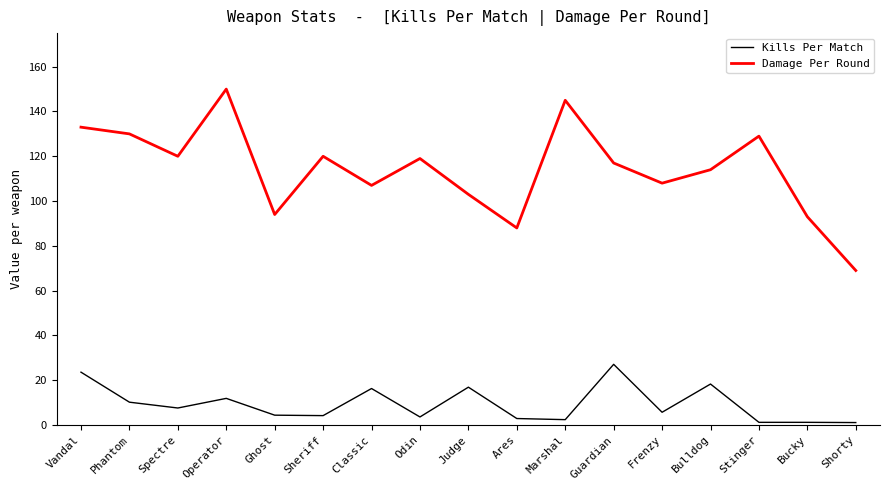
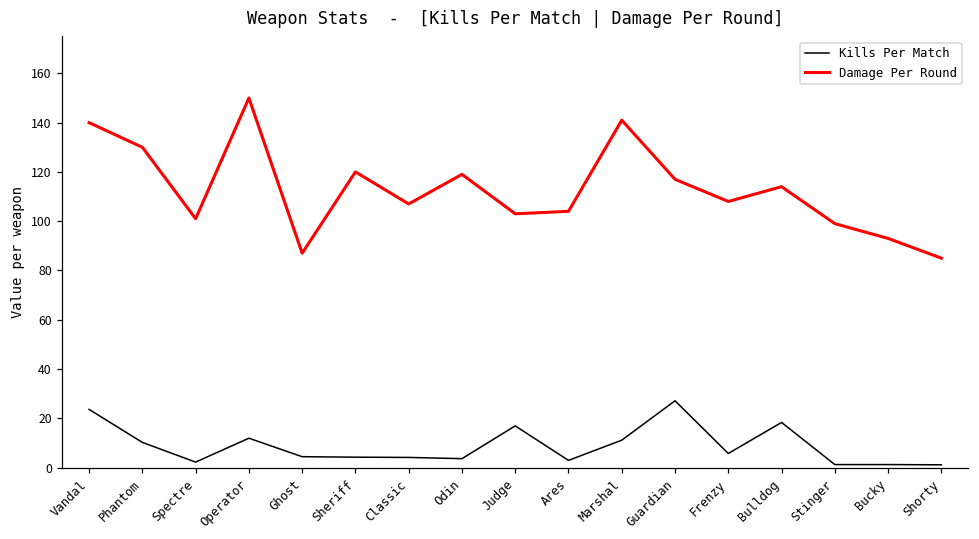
Damage Per Round, Vandal: 133 -> 140
Kills Per Match, Spectre: 8 -> 2
Damage Per Round, Spectre: 120 -> 101
Damage Per Round, Ghost: 94 -> 87
Kills Per Match, Classic: 16 -> 4
Damage Per Round, Ares: 88 -> 104
Kills Per Match, Marshal: 2 -> 11
Damage Per Round, Marshal: 145 -> 141
Damage Per Round, Stinger: 129 -> 99
Damage Per Round, Shorty: 69 -> 85
